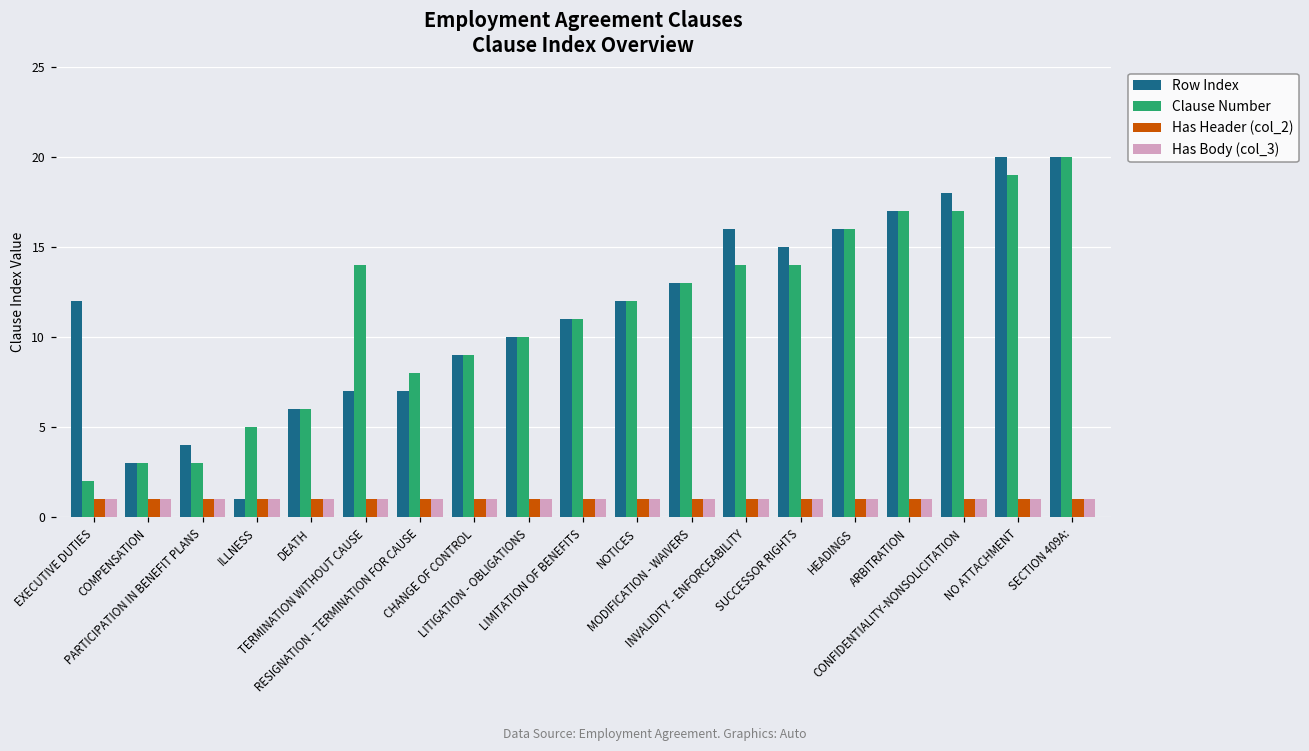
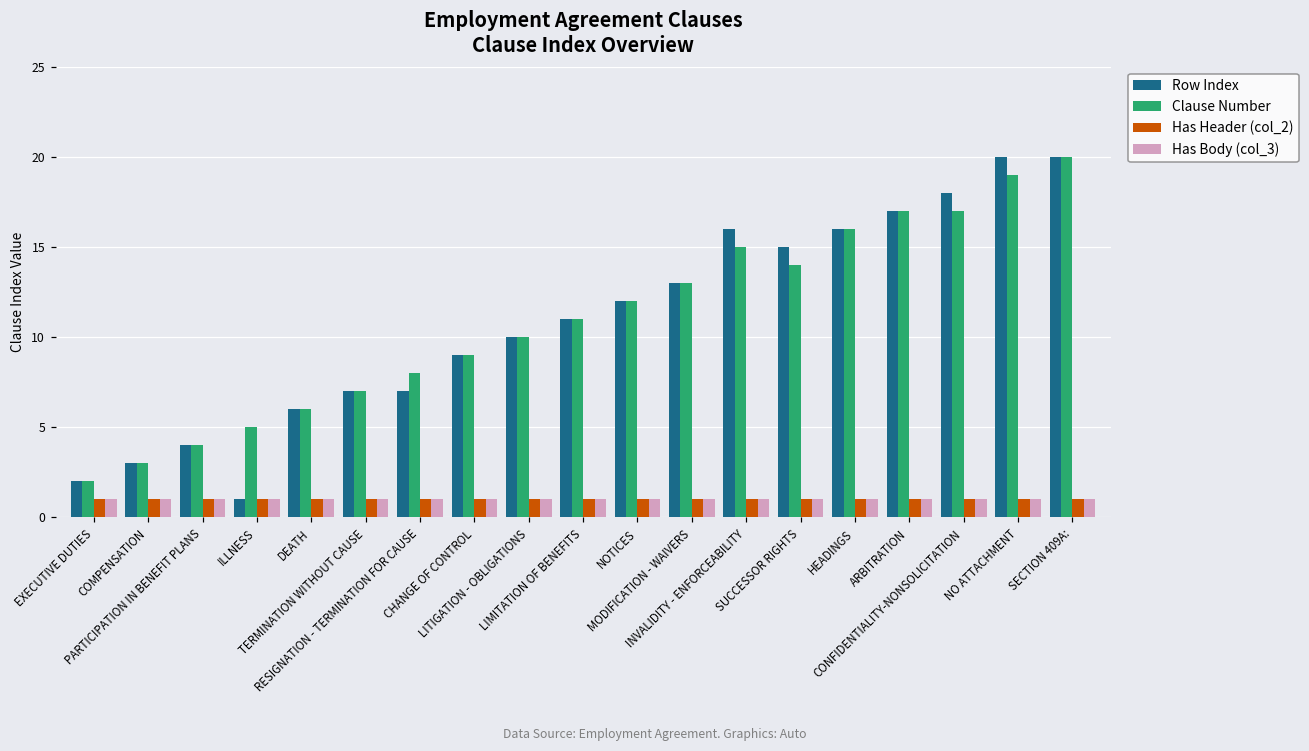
Row Index, EXECUTIVE DUTIES: 12 -> 2
Clause Number, PARTICIPATION IN BENEFIT PLANS: 3 -> 4
Clause Number, TERMINATION WITHOUT CAUSE: 14 -> 7
Clause Number, INVALIDITY - ENFORCEABILITY: 14 -> 15
